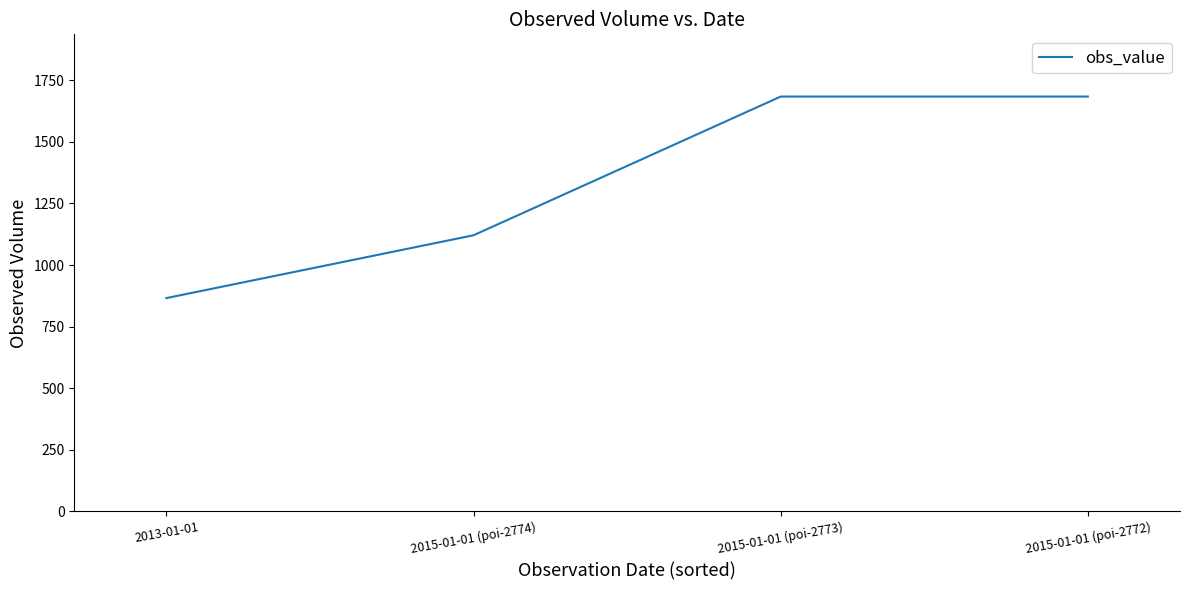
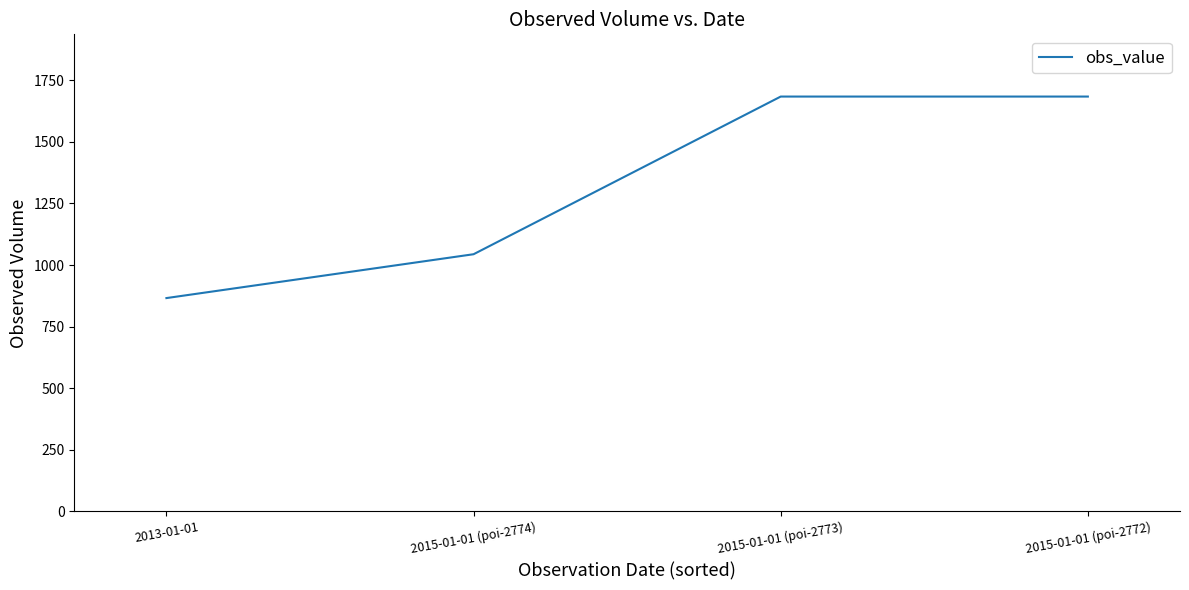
2015-01-01 (poi-2774): 1120 -> 1040
